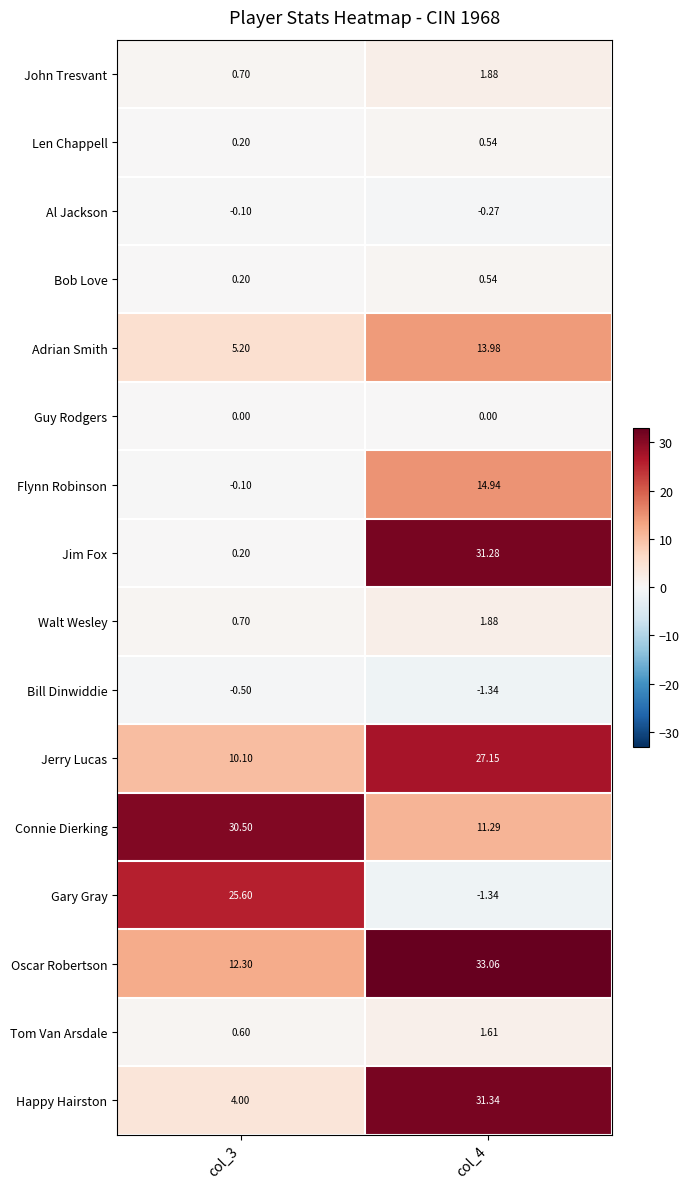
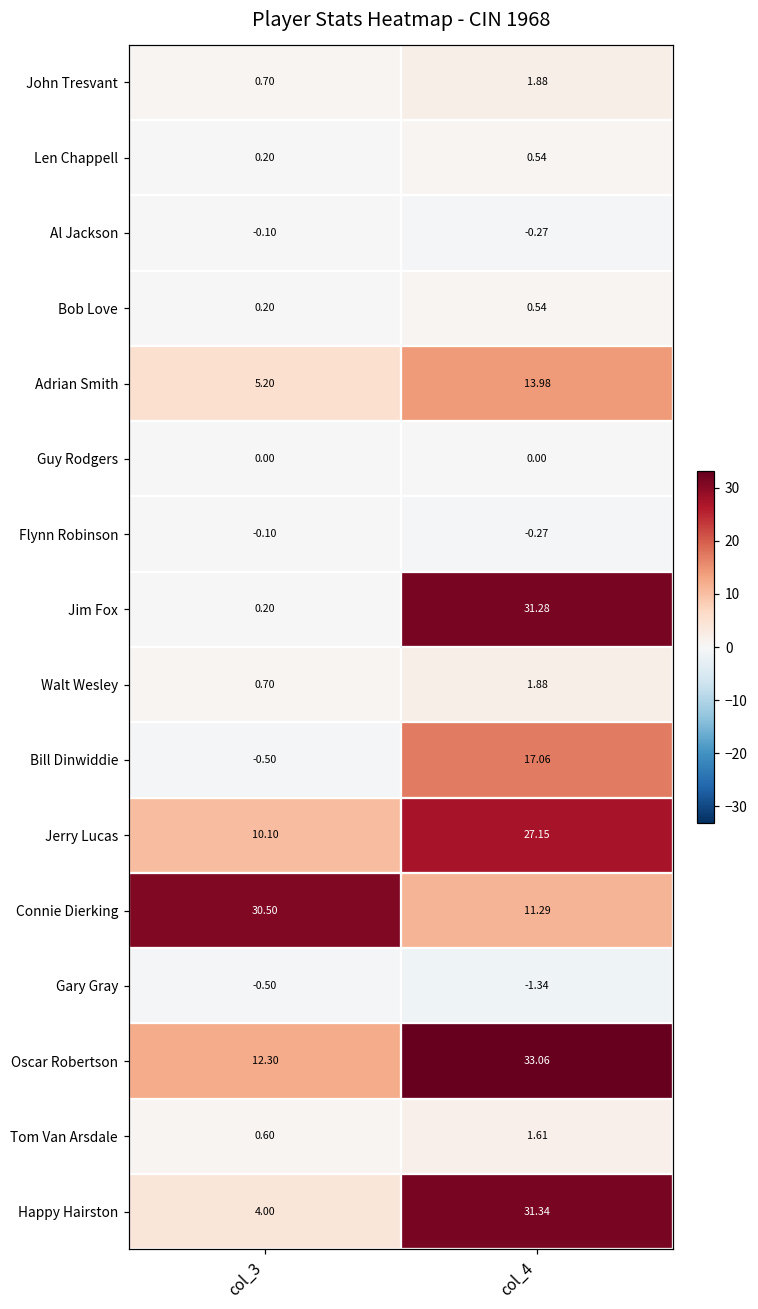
Flynn Robinson, col_4: 14.94 -> -0.27
Bill Dinwiddie, col_4: -1.34 -> 17.06
Gary Gray, col_3: 25.60 -> -0.50
